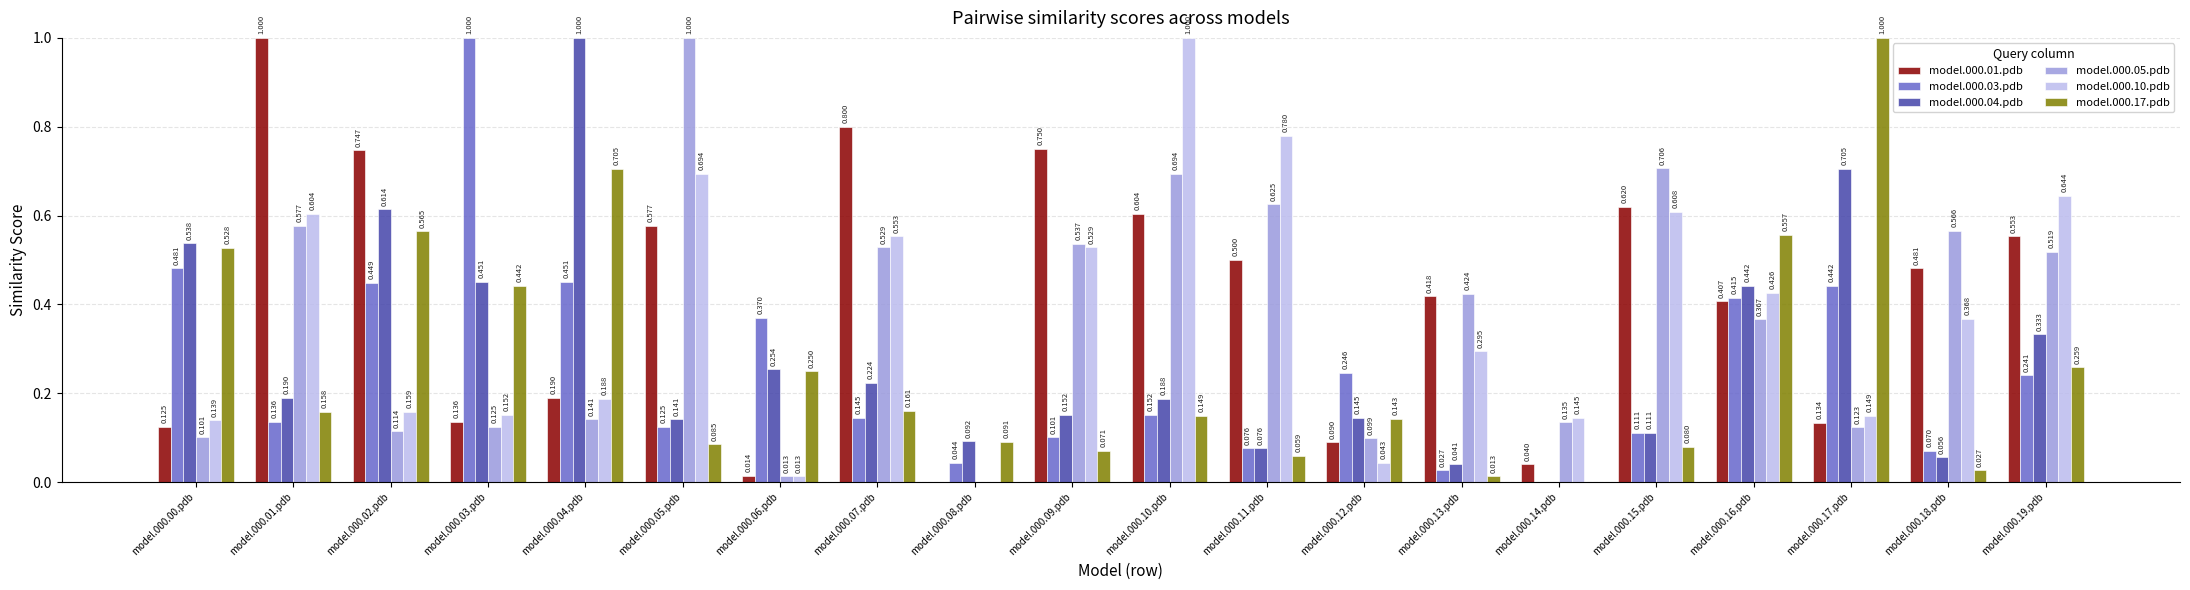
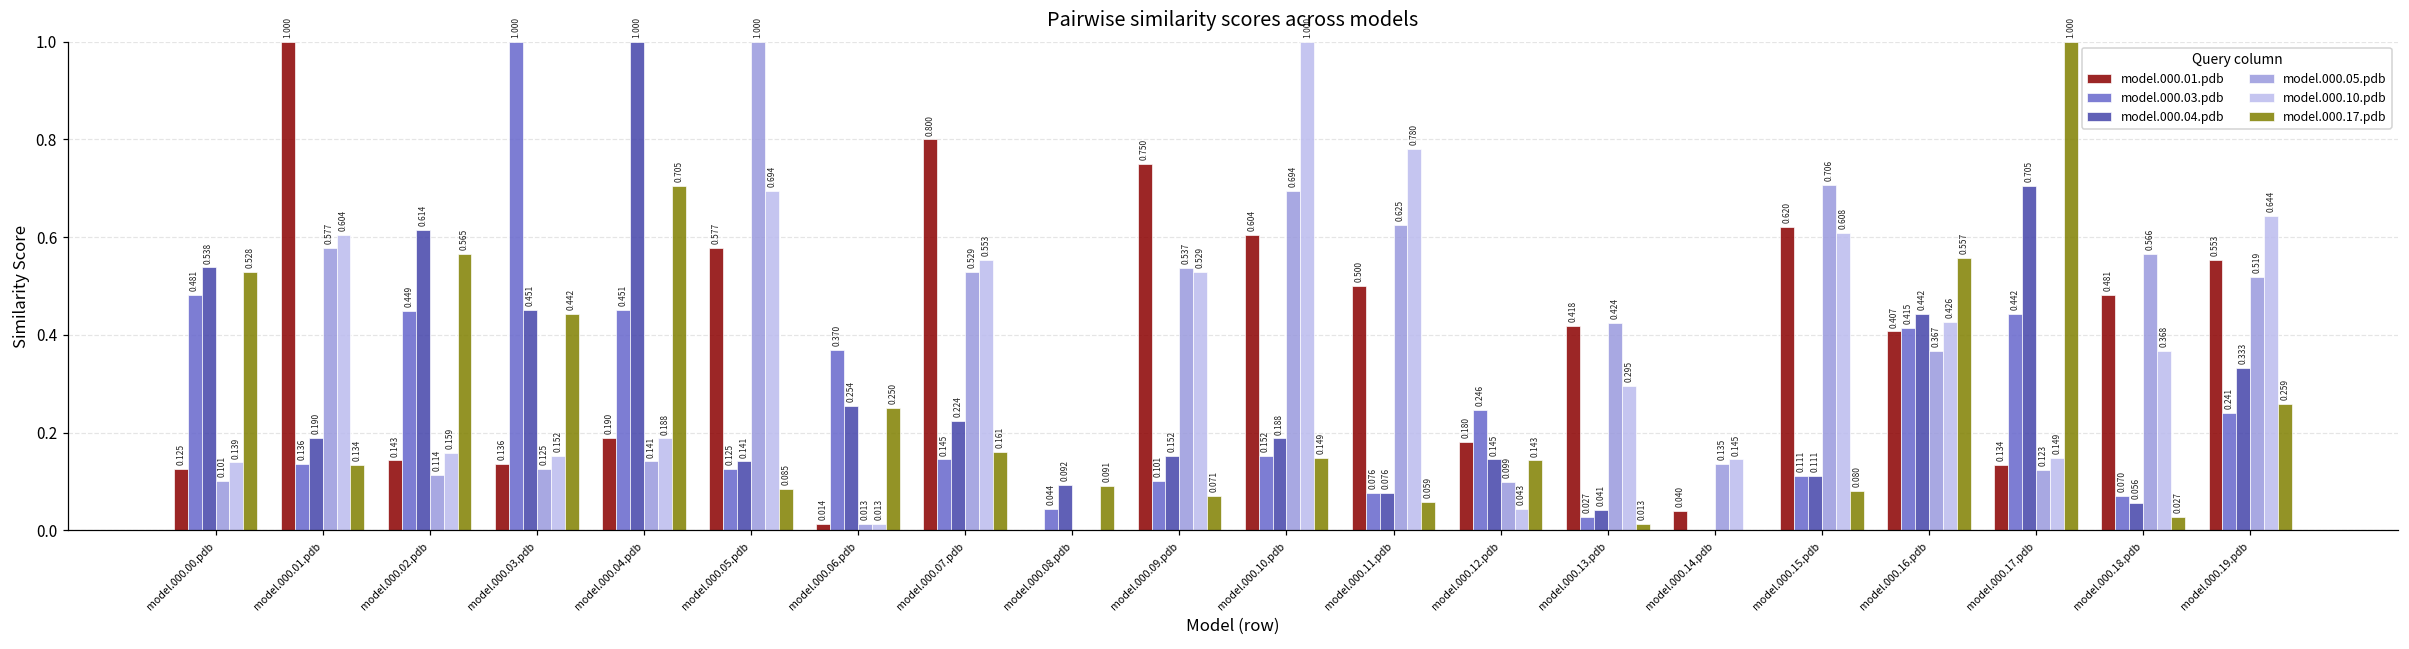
model.000.17.pdb, model.000.01.pdb: 0.158 -> 0.134
model.000.01.pdb, model.000.02.pdb: 0.747 -> 0.143
model.000.01.pdb, model.000.12.pdb: 0.090 -> 0.180
